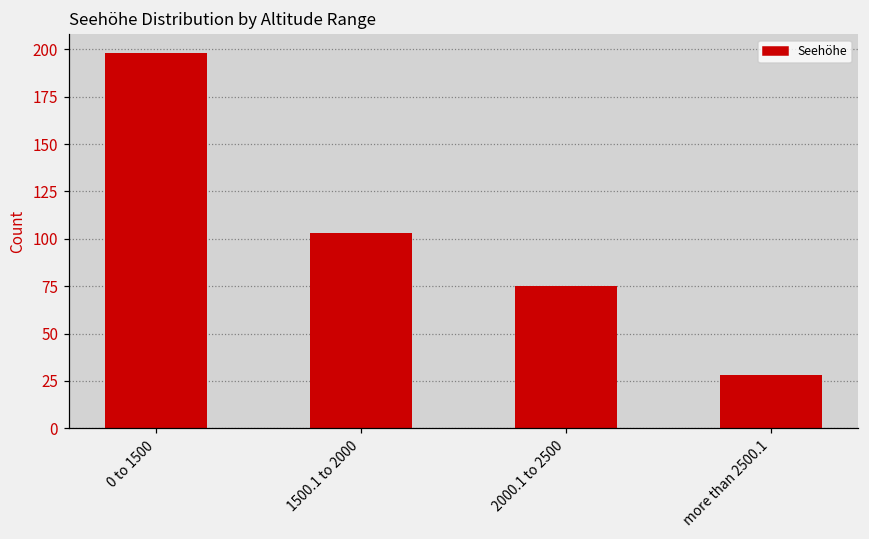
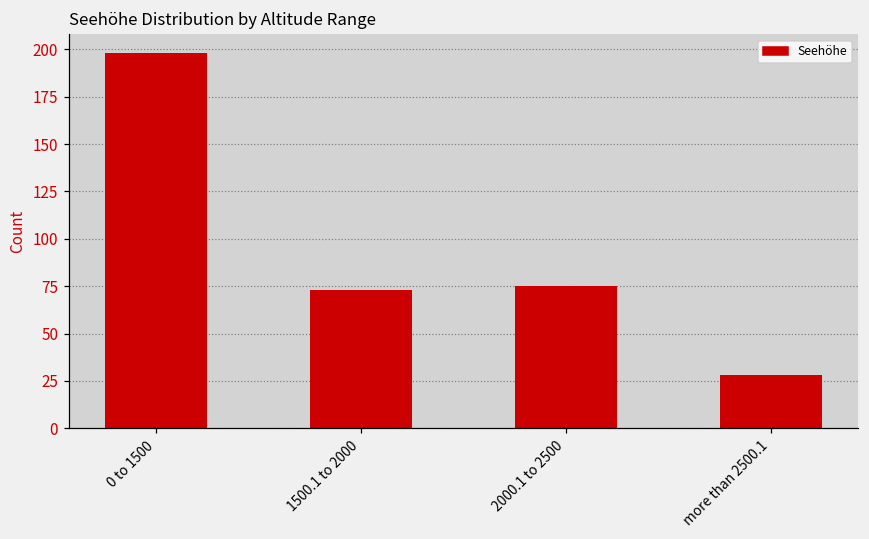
1500.1 to 2000: 103 -> 73
